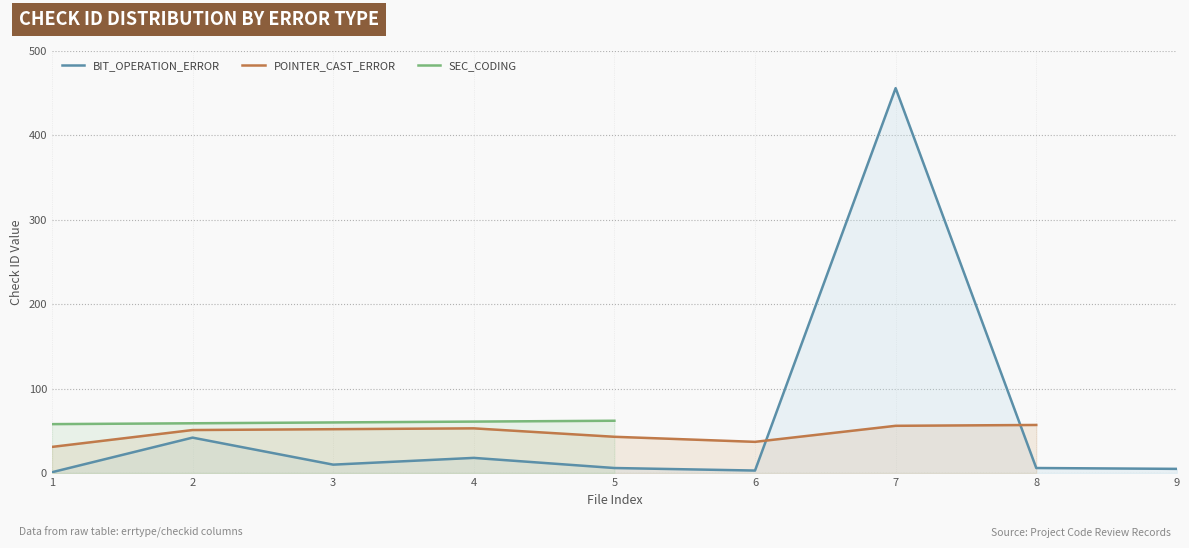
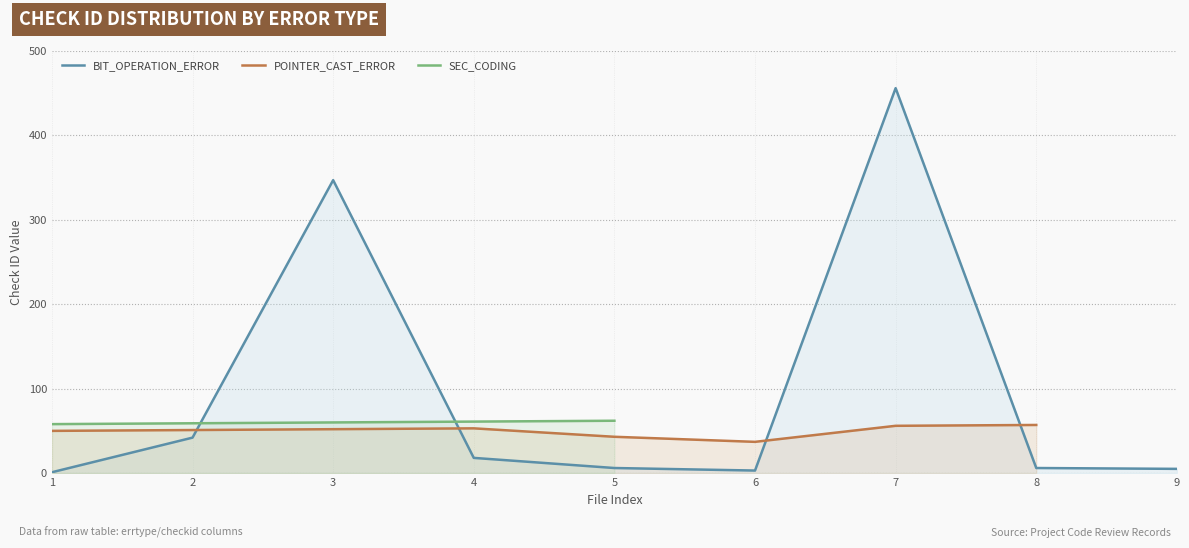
POINTER_CAST_ERROR, 1: 30 -> 50
BIT_OPERATION_ERROR, 3: 10 -> 350
